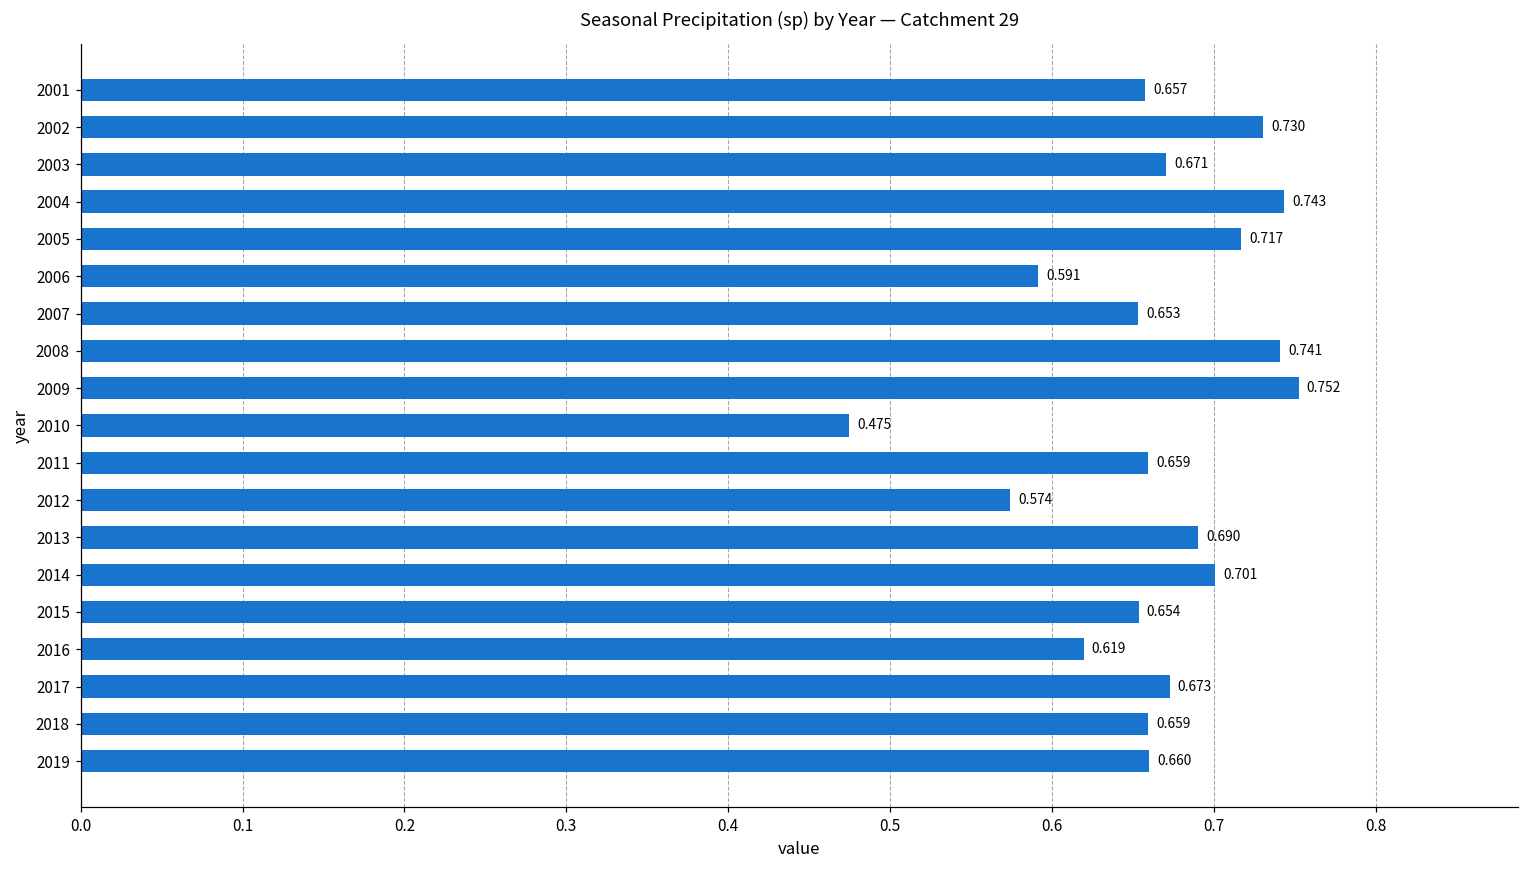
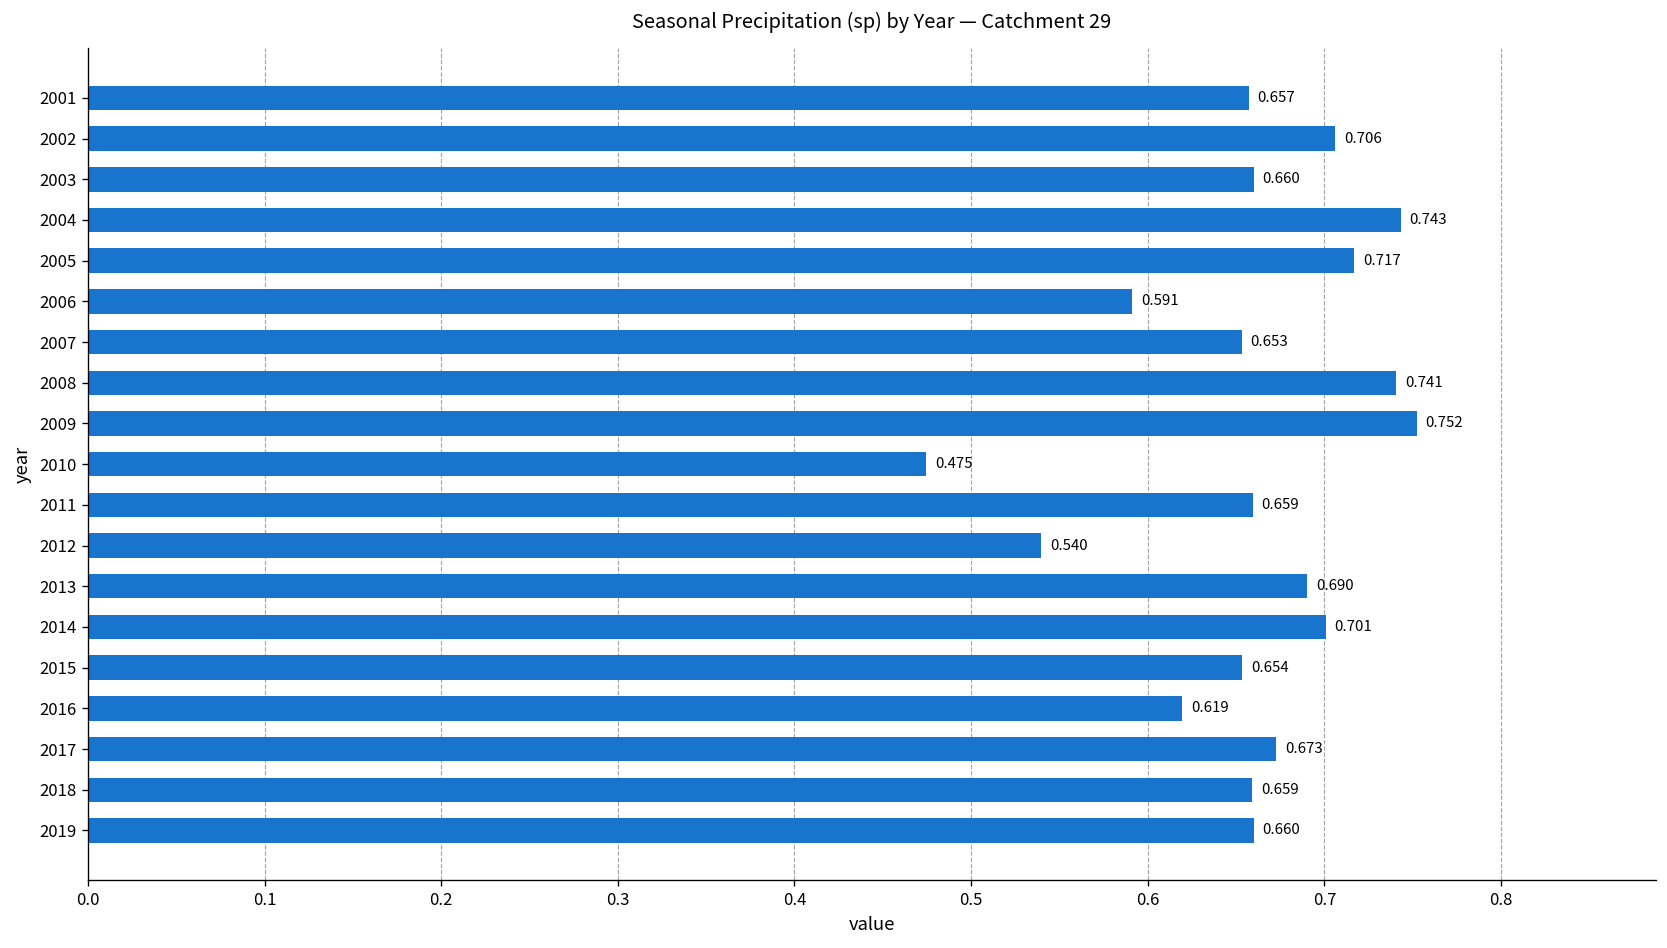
2002: 0.730 -> 0.706
2003: 0.671 -> 0.660
2012: 0.574 -> 0.540
